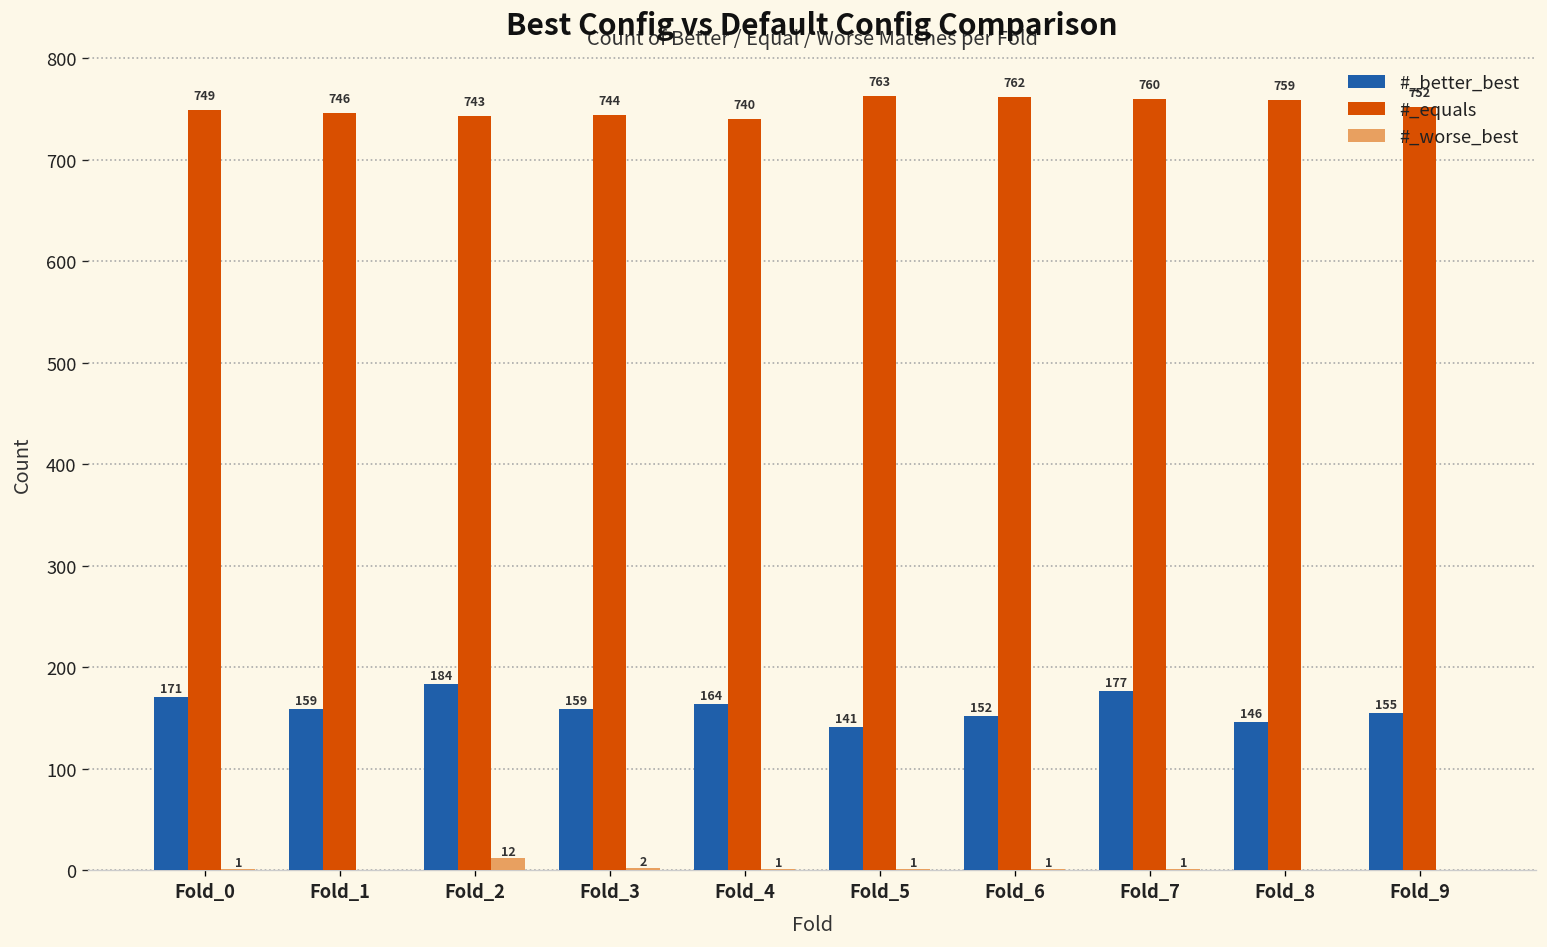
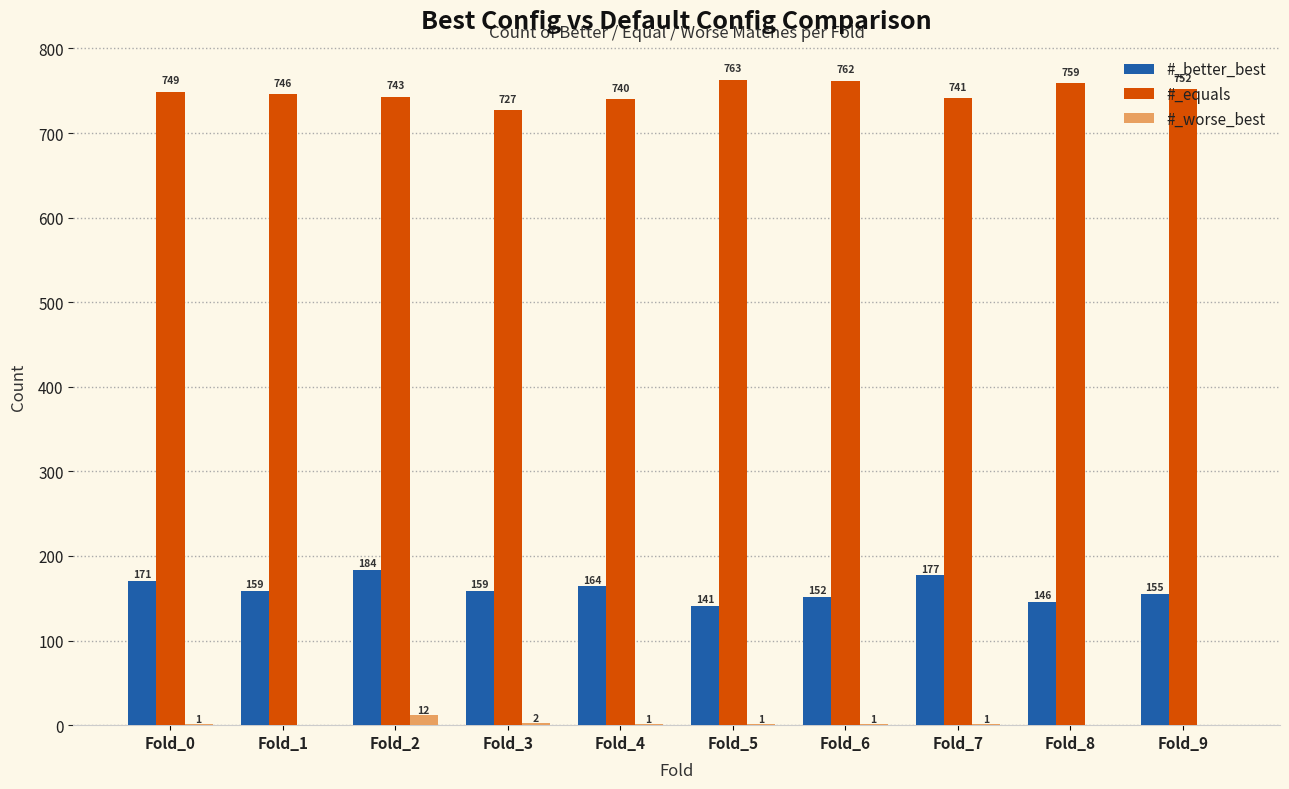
#_equals, Fold_3: 744 -> 727
#_equals, Fold_7: 760 -> 741
